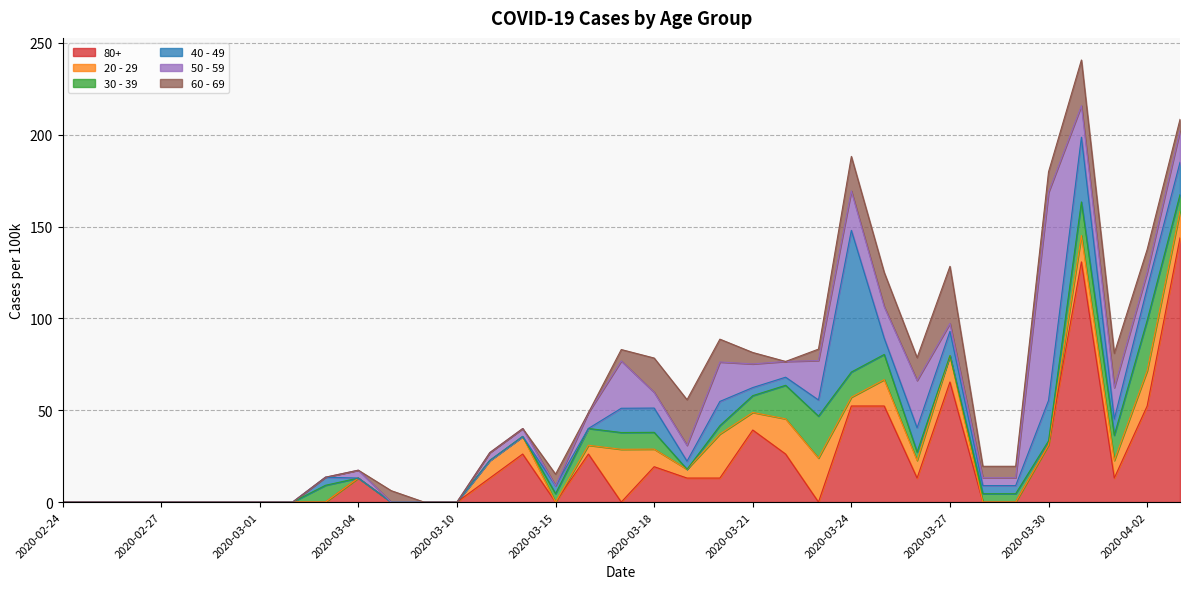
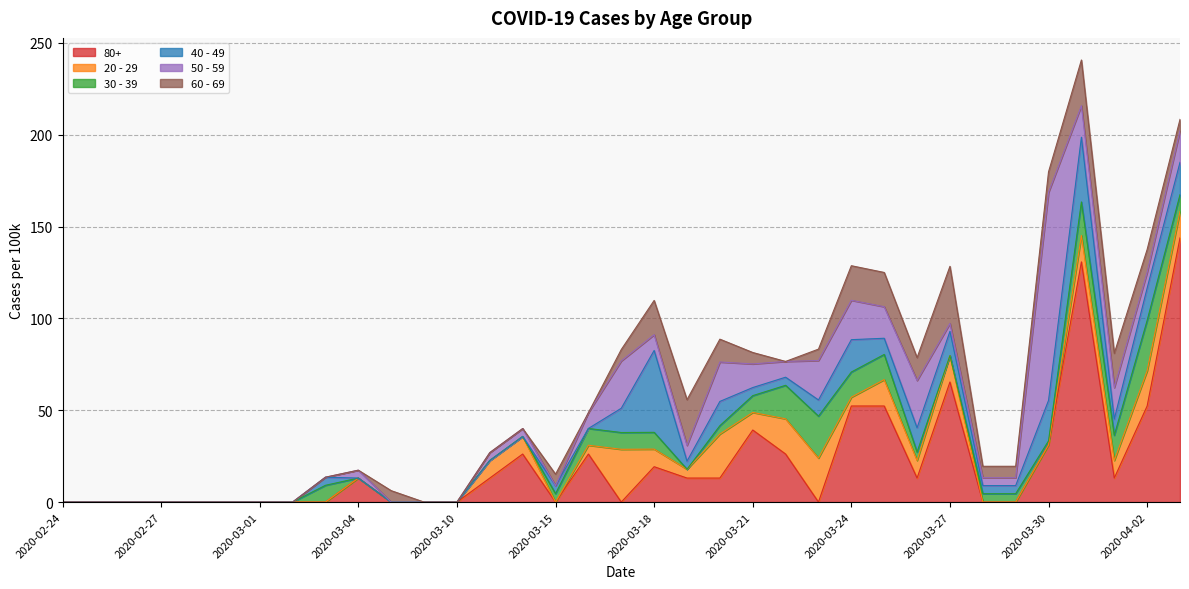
40 - 49, 2020-03-18: 13 -> 45
40 - 49, 2020-03-24: 77 -> 18
